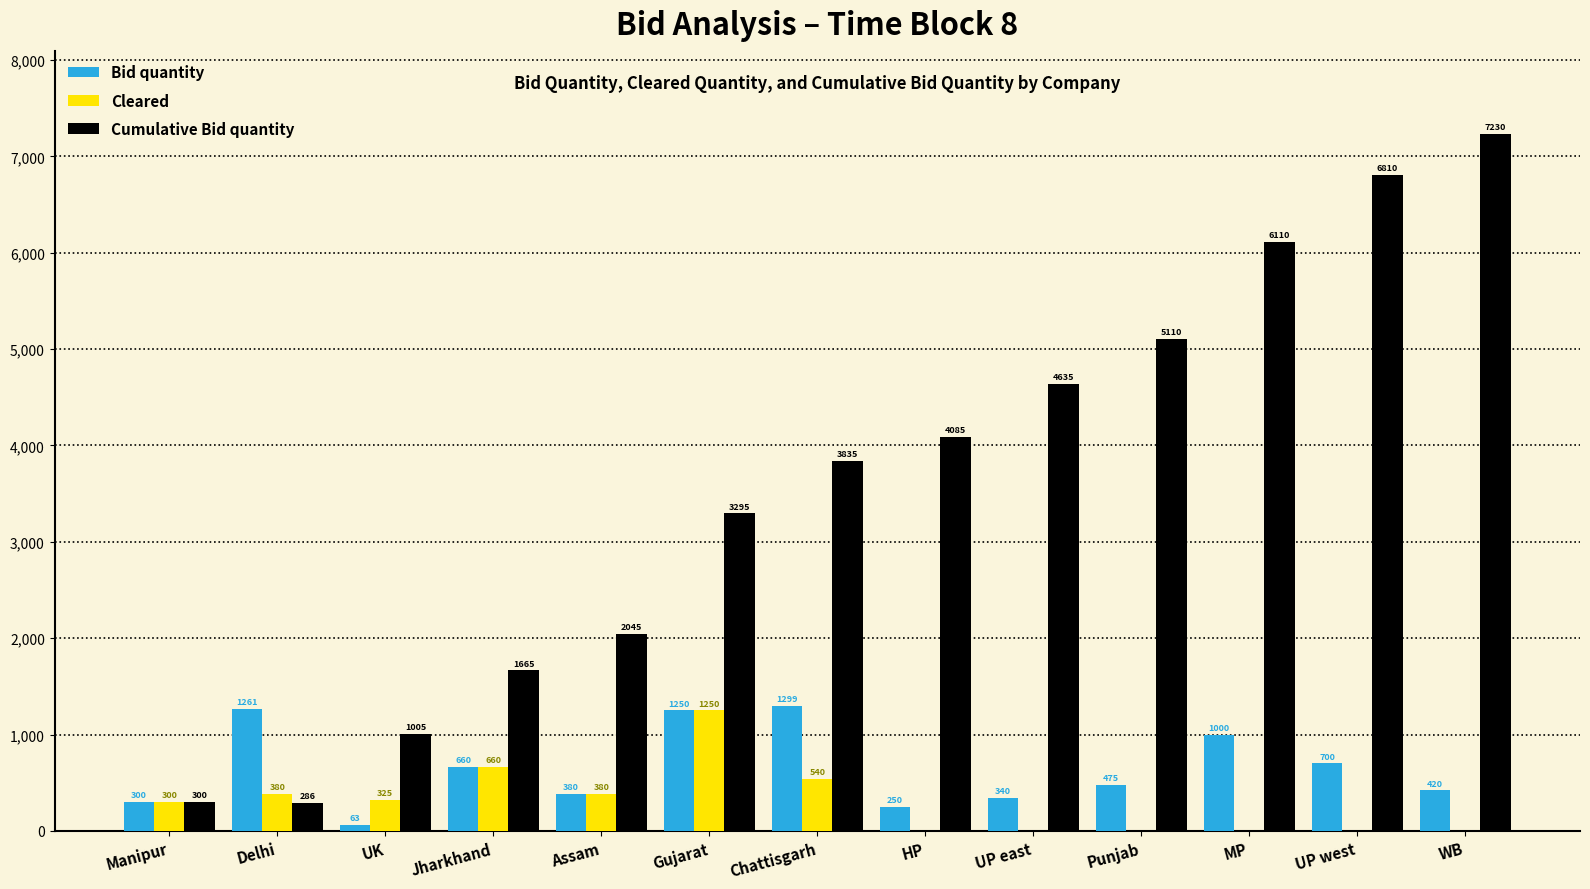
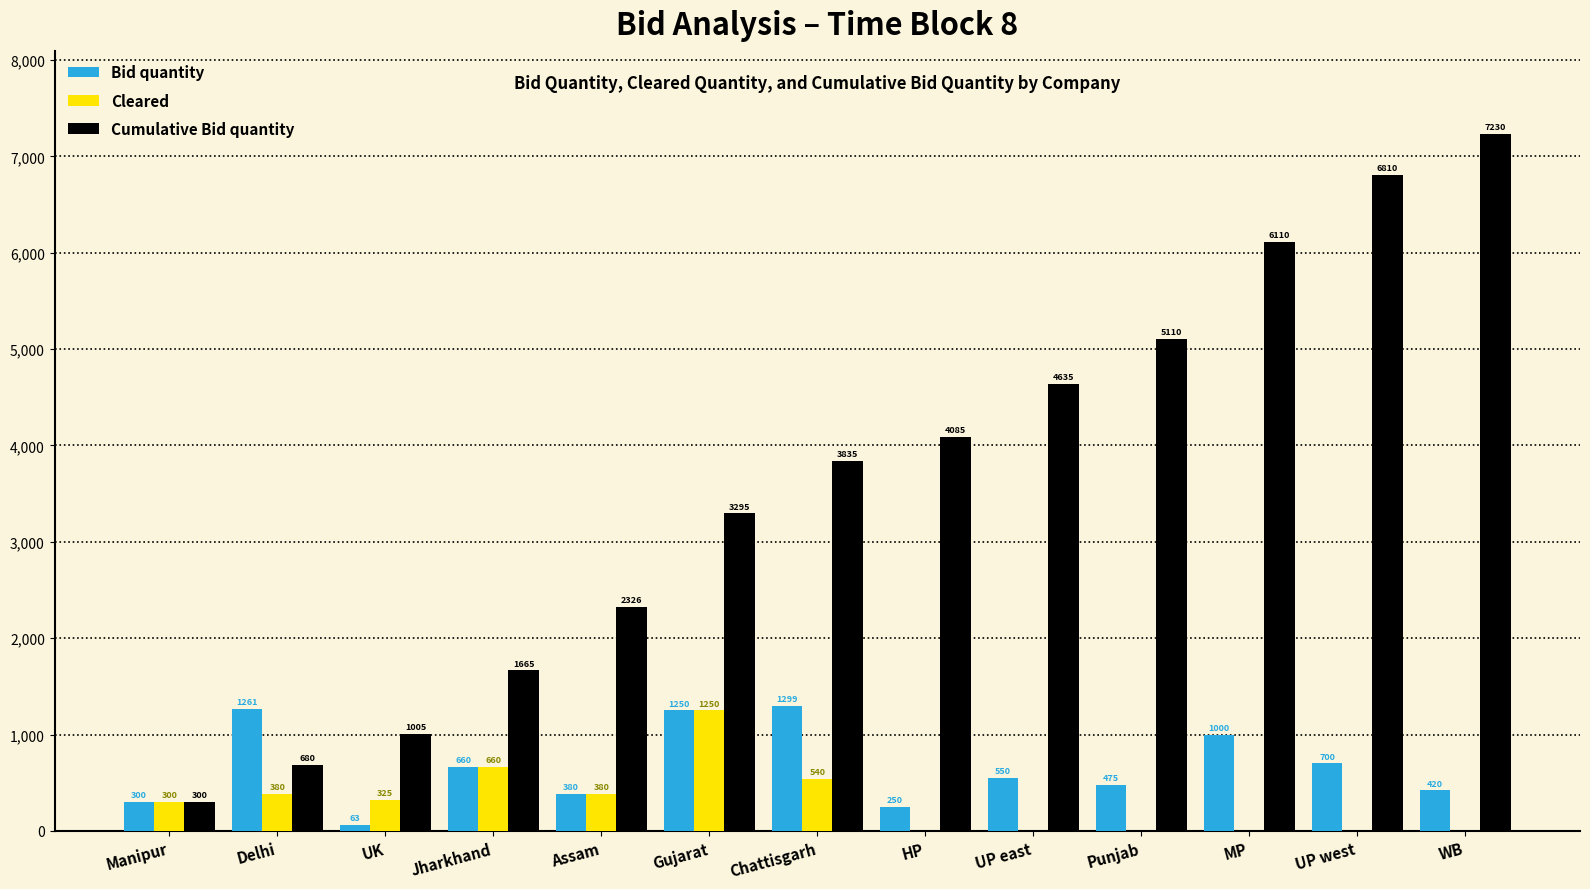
Cumulative Bid quantity, Delhi: 286 -> 680
Cumulative Bid quantity, Assam: 2045 -> 2326
Bid quantity, UP east: 340 -> 550
